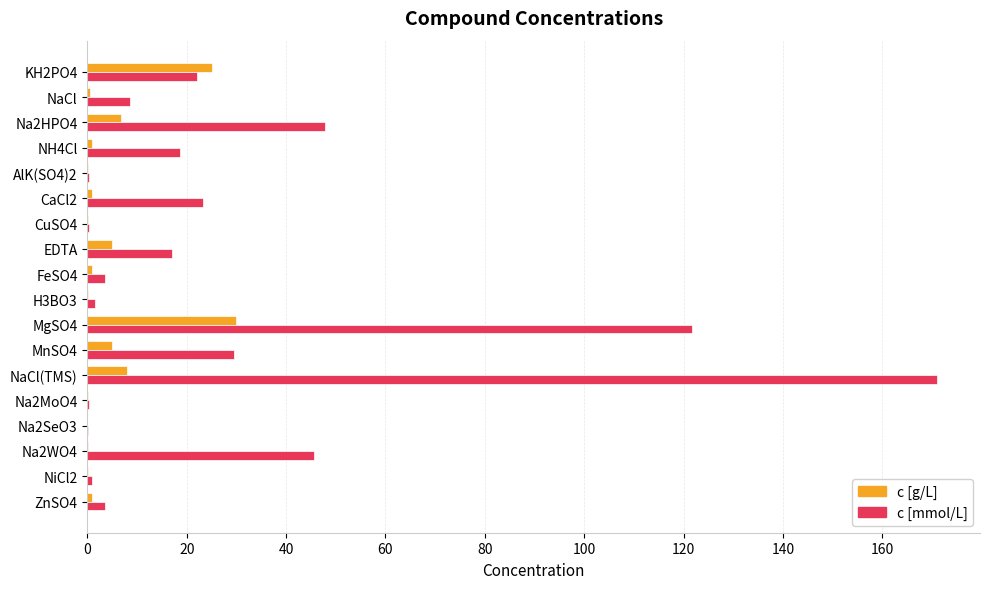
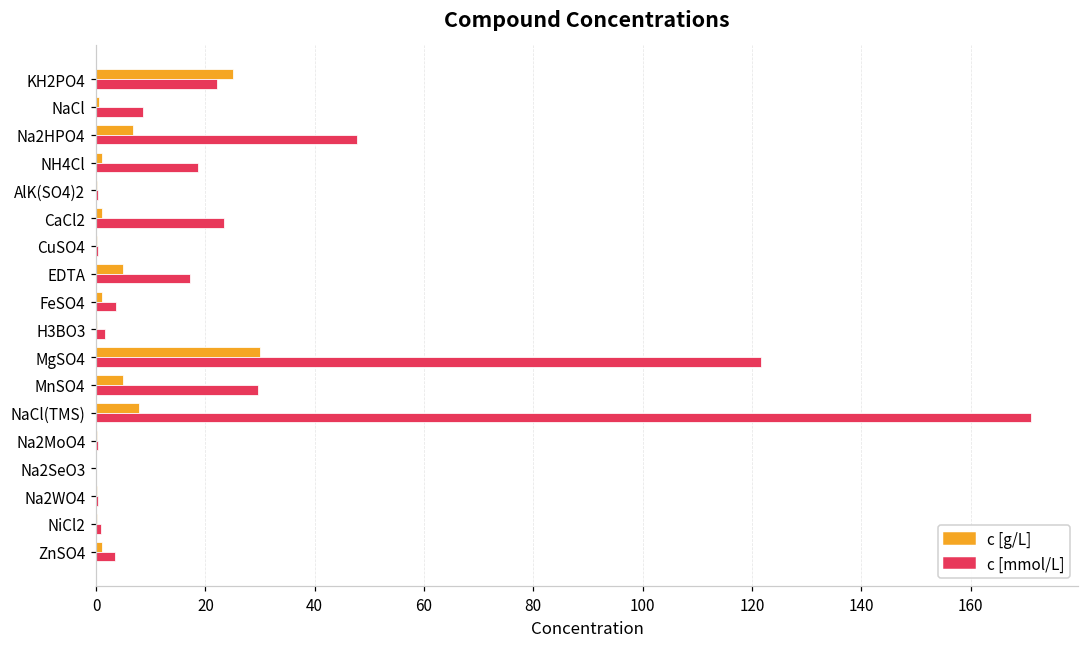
c [mmol/L], Na2WO4: 46 -> 0
